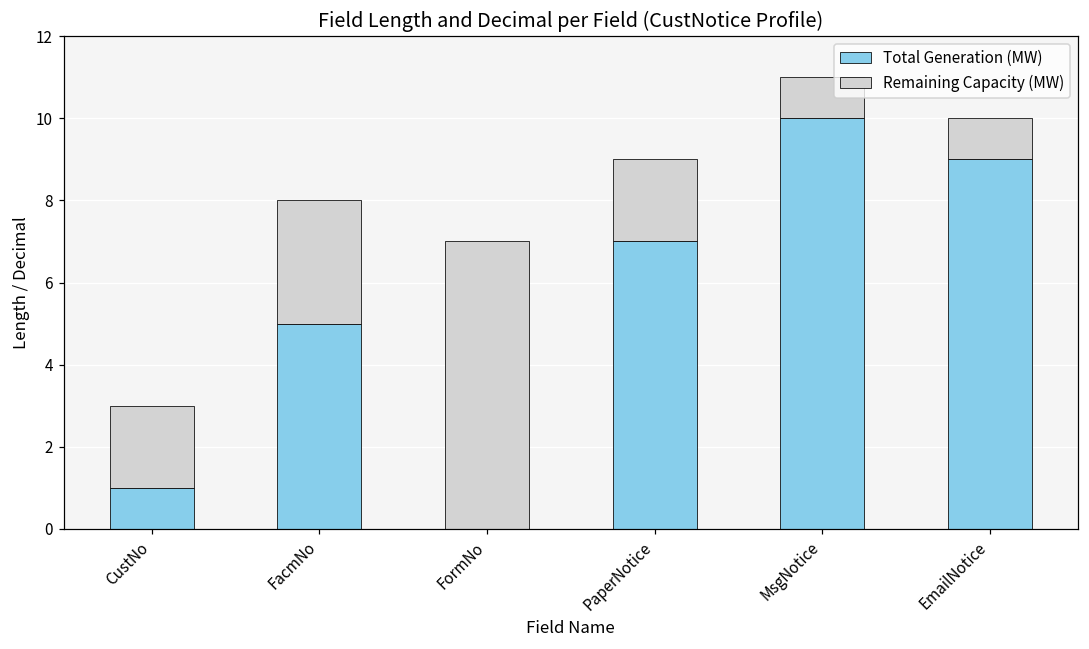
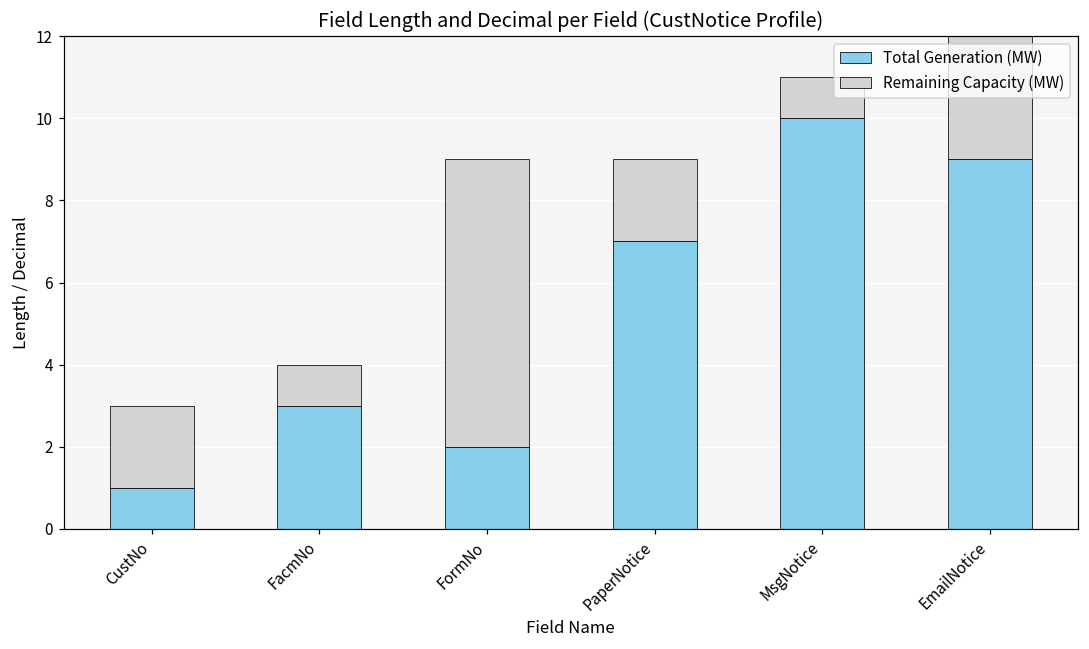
Total Generation (MW), FacmNo: 5 -> 3
Remaining Capacity (MW), FacmNo: 3 -> 1
Total Generation (MW), FormNo: 0 -> 2
Remaining Capacity (MW), EmailNotice: 1 -> 3
